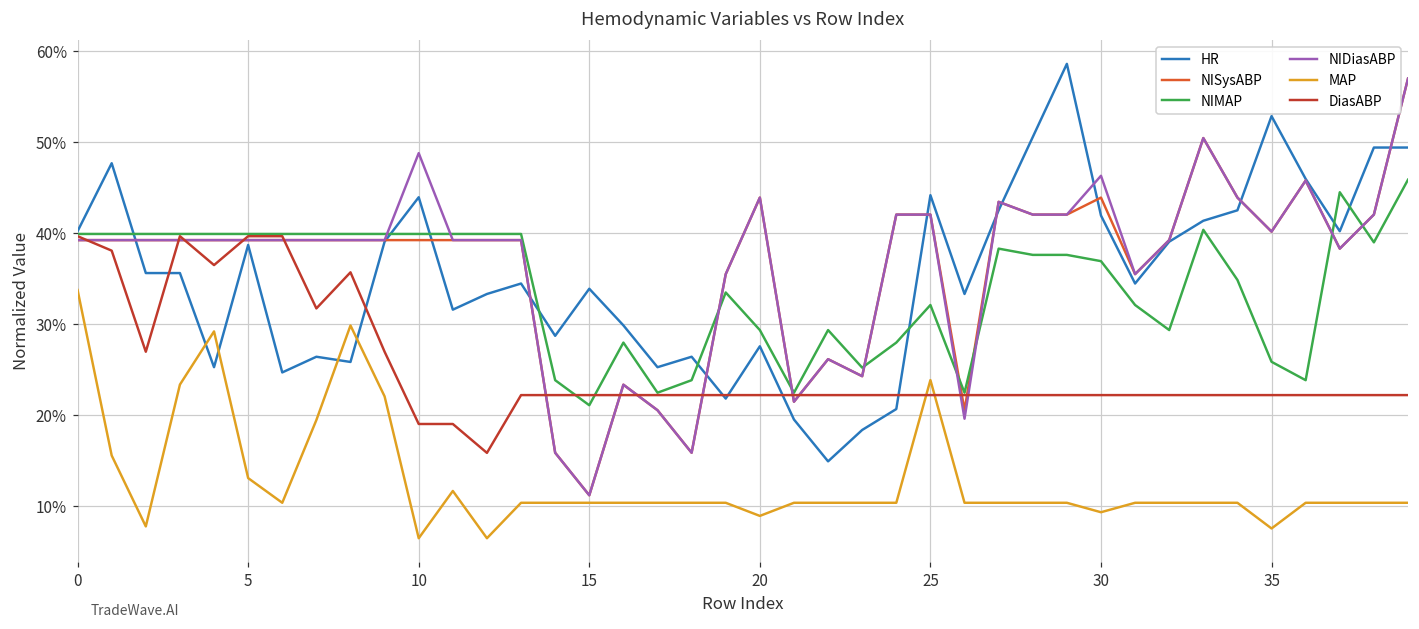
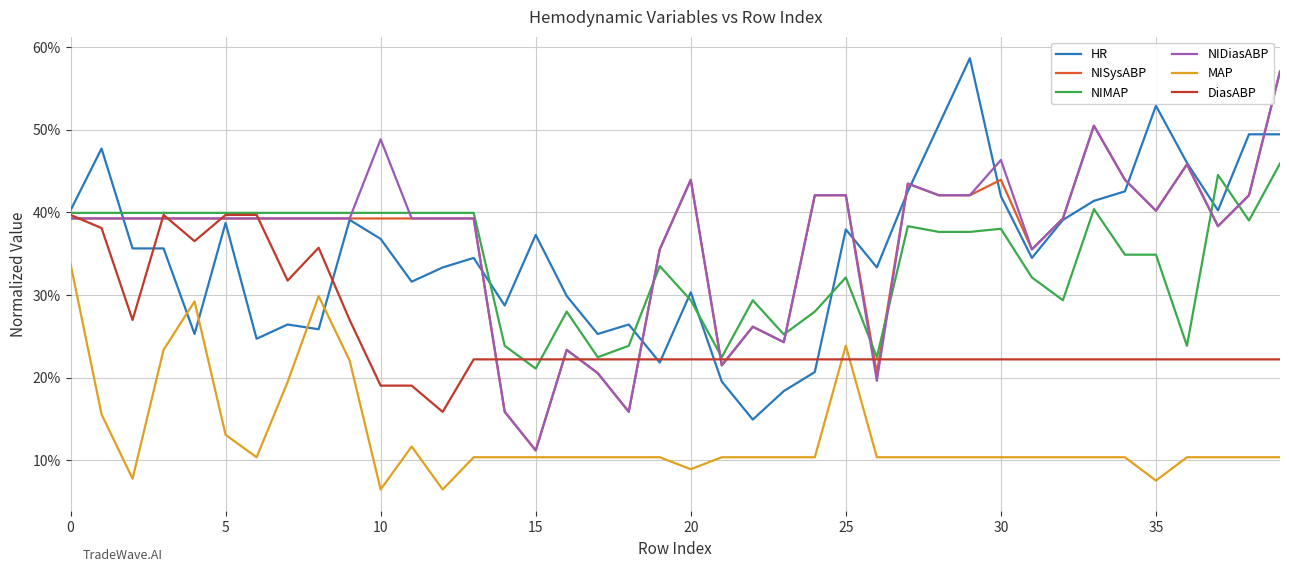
HR, 10: 44% -> 37%
HR, 15: 34% -> 37%
HR, 20: 28% -> 30%
HR, 25: 44% -> 38%
NIMAP, 30: 37% -> 38%
MAP, 30: 9% -> 10%
NIMAP, 35: 26% -> 35%
